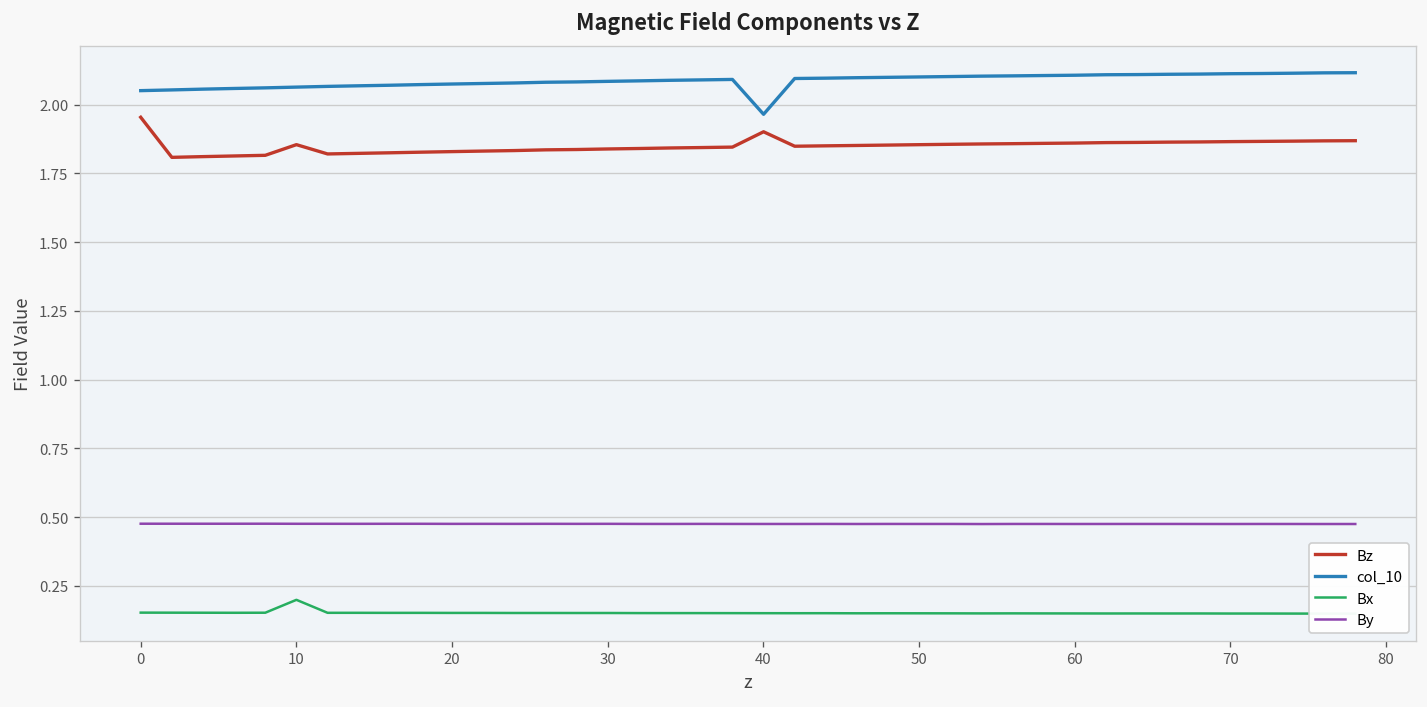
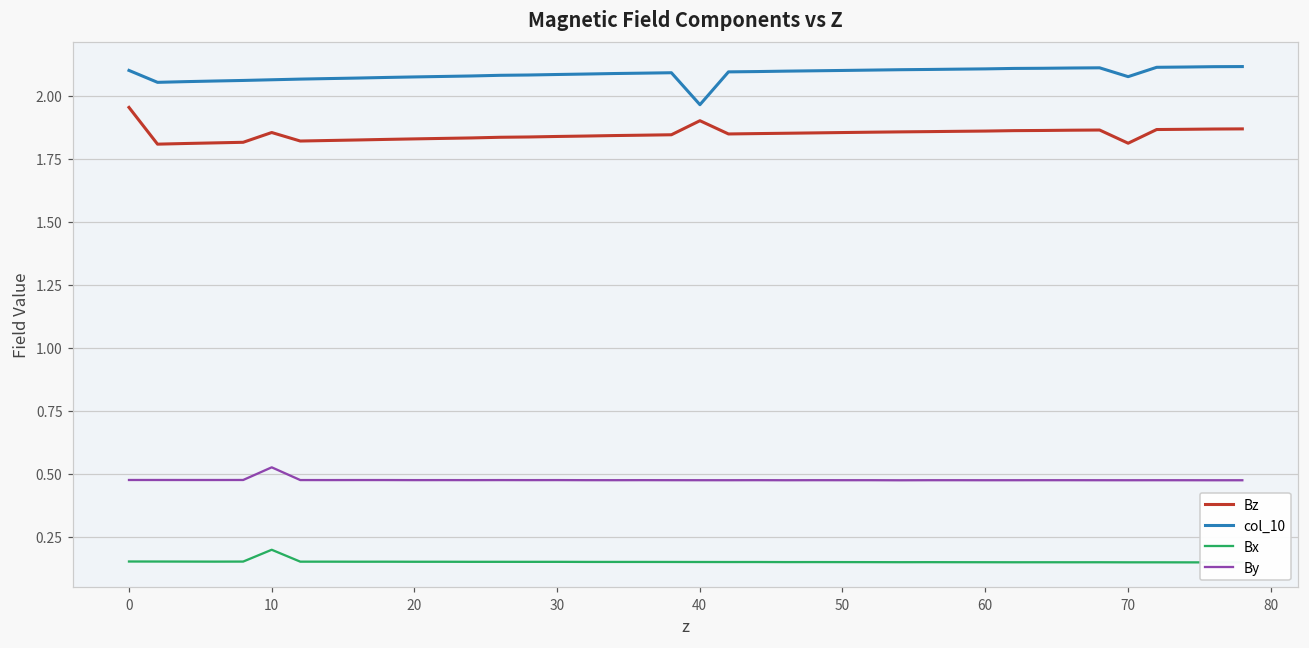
col_10, 0: 2.05 -> 2.10
By, 10: 0.48 -> 0.53
Bz, 70: 1.87 -> 1.81
col_10, 70: 2.11 -> 2.08
